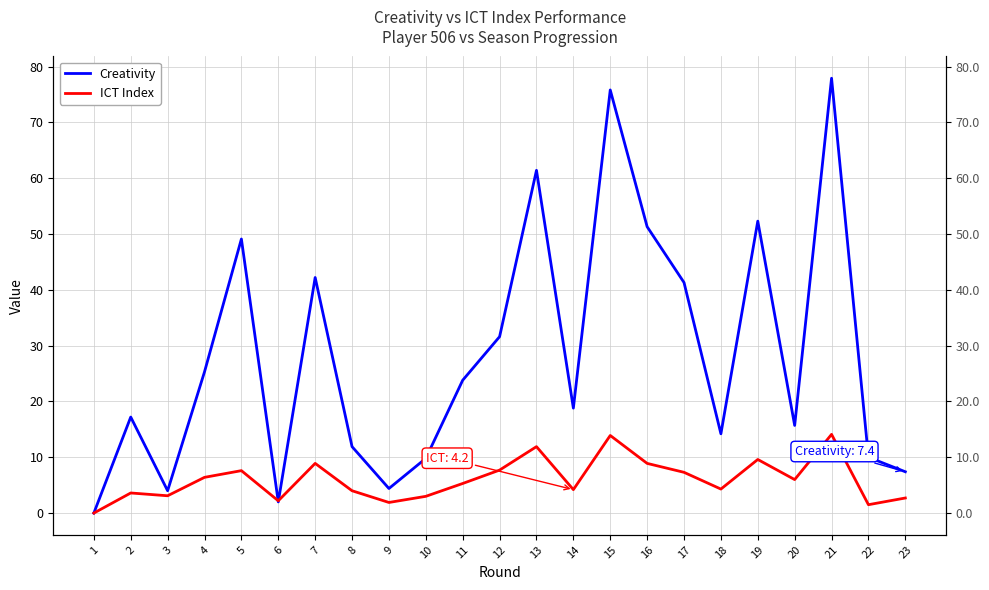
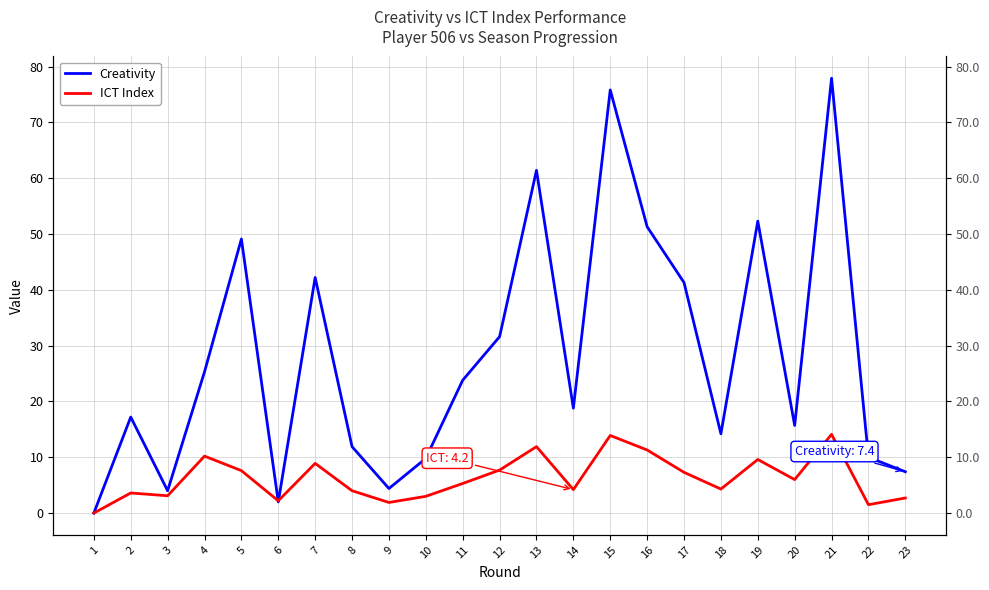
ICT Index, 4: 6 -> 10
ICT Index, 16: 9 -> 11
